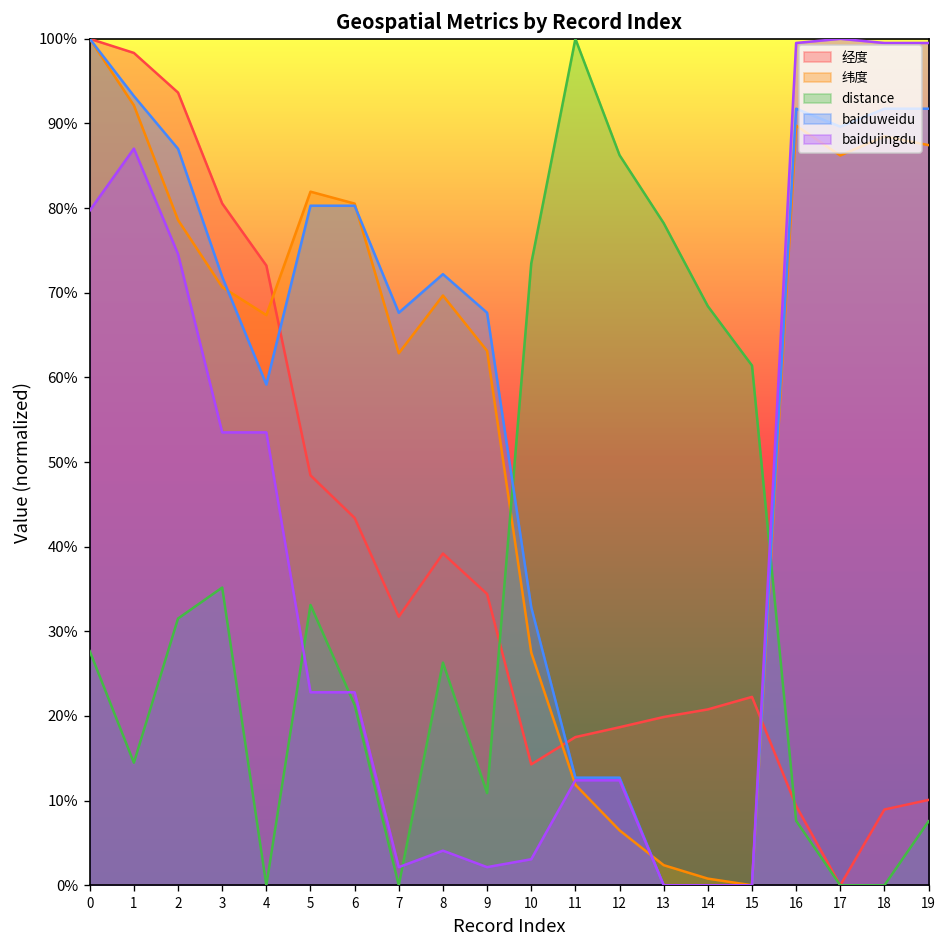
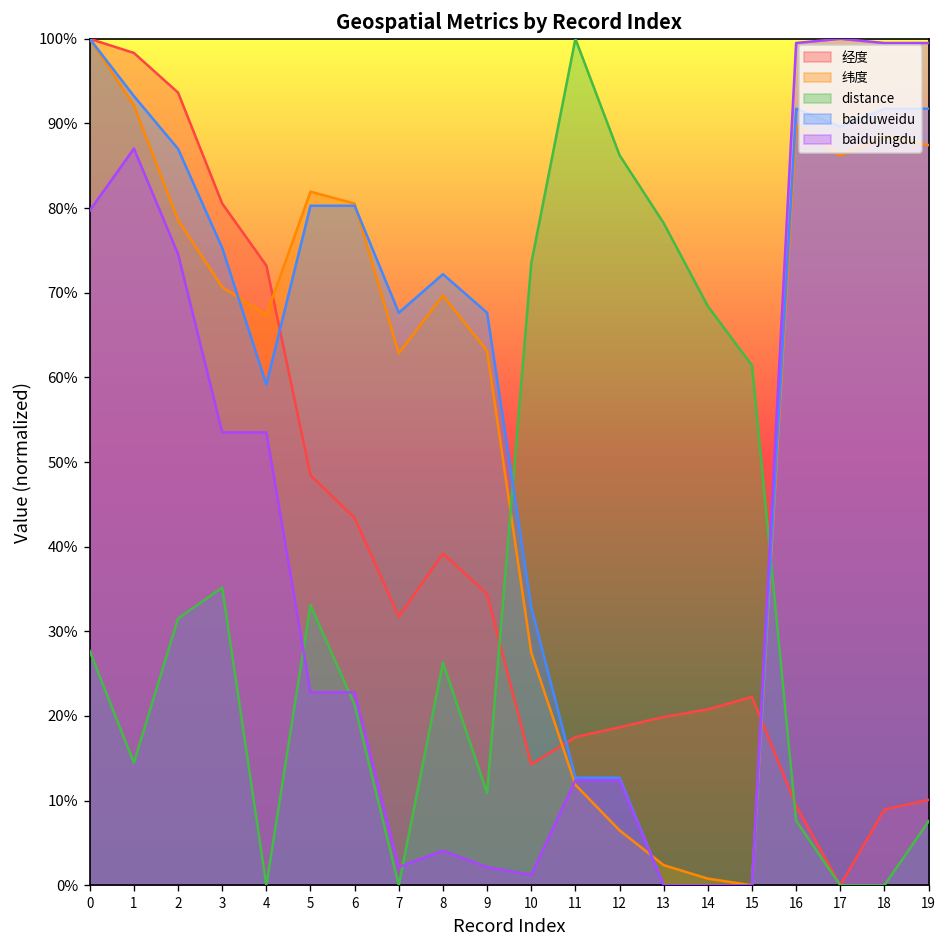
baiduweidu, 3: 72% -> 75%
baidujingdu, 10: 3% -> 1%
